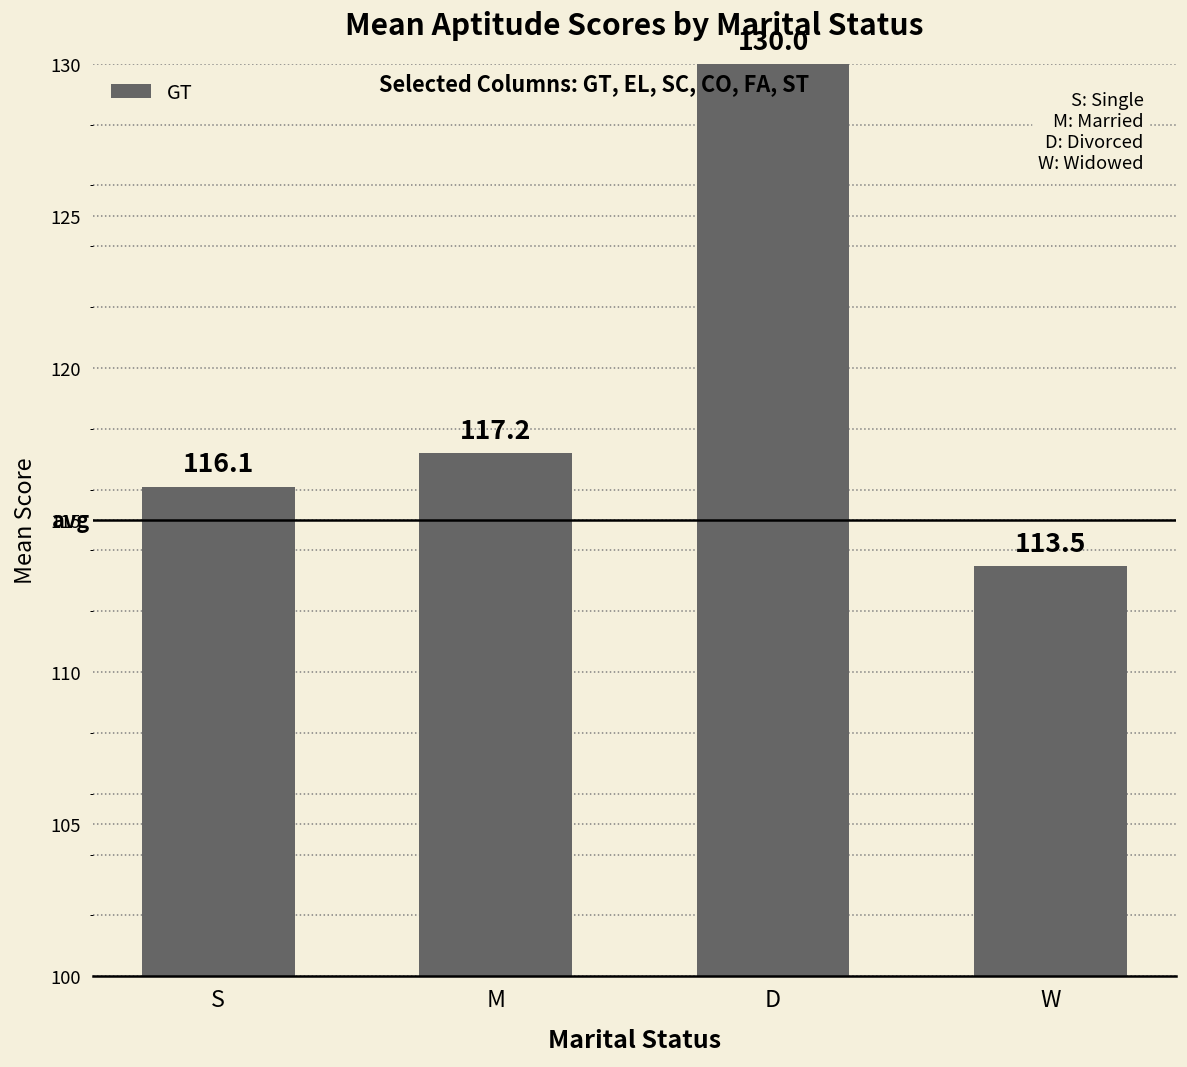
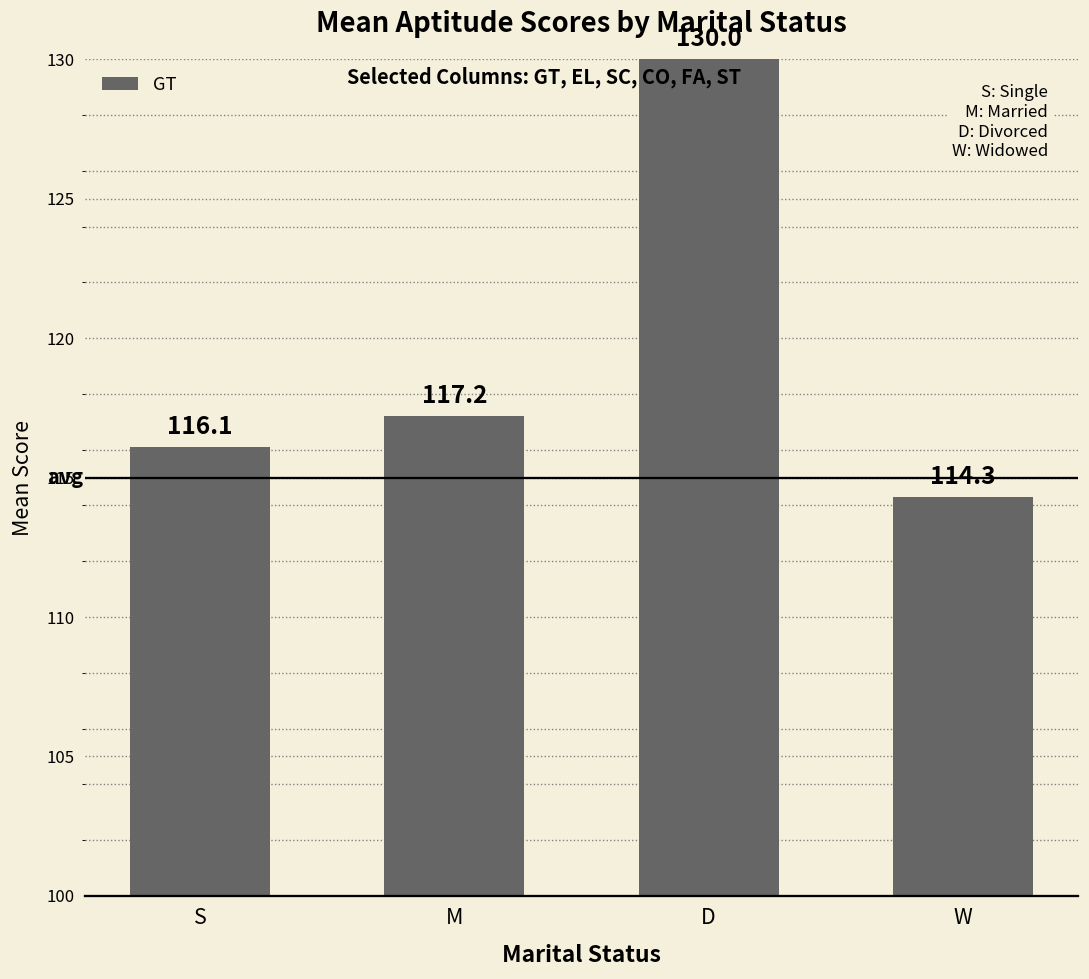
W: 113.5 -> 114.3
